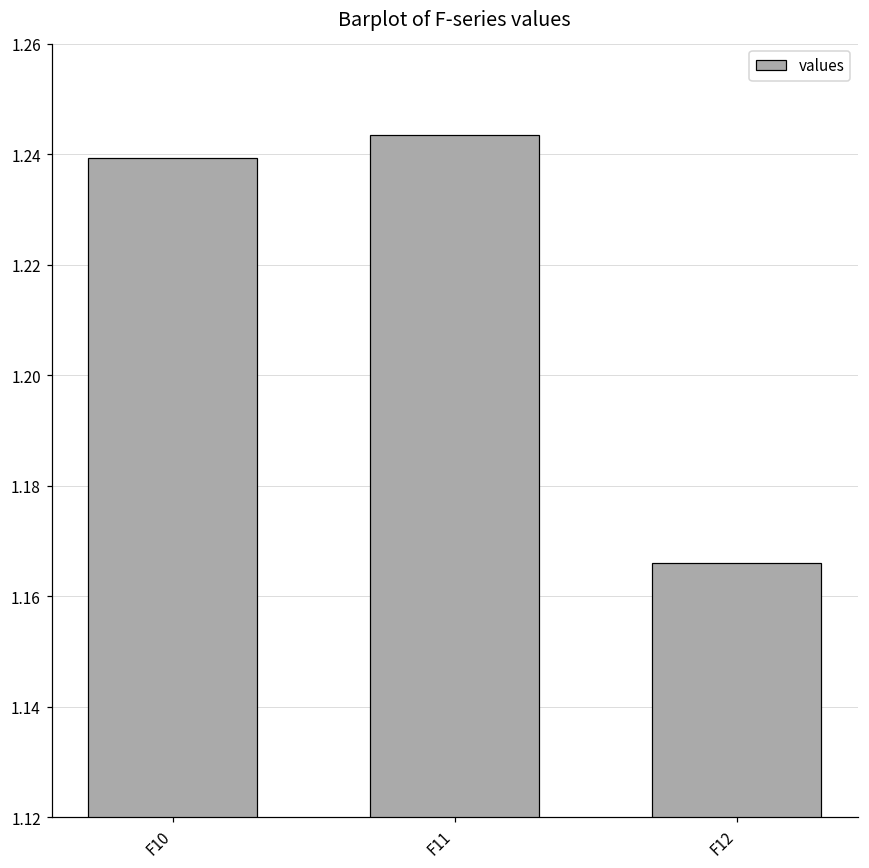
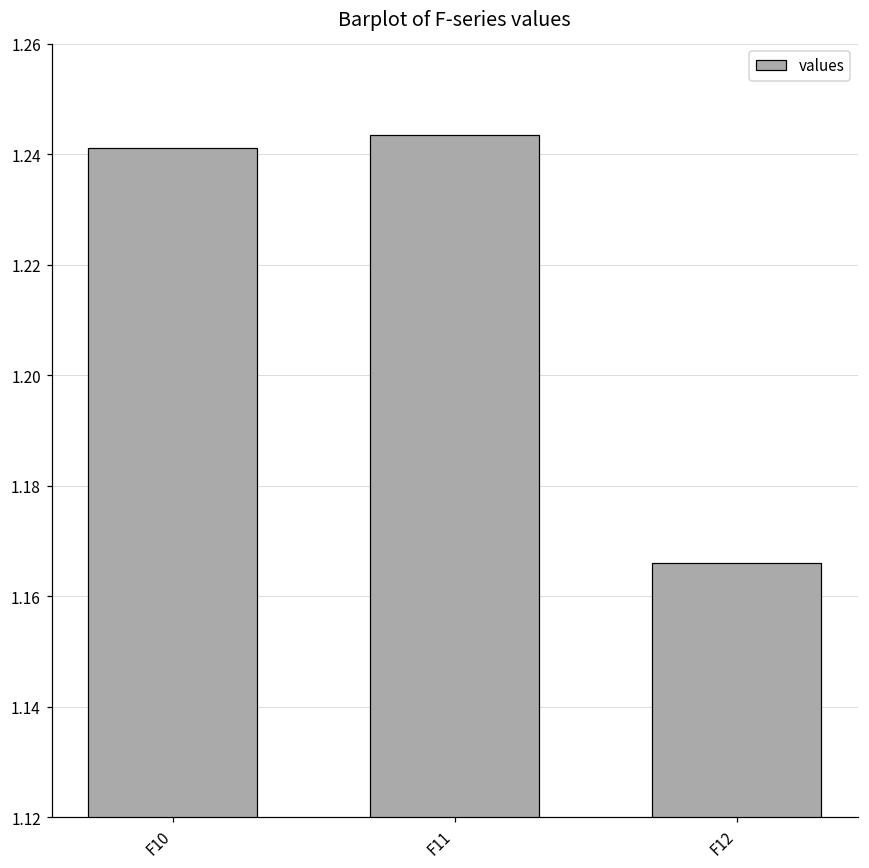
F10: 1.239 -> 1.241
